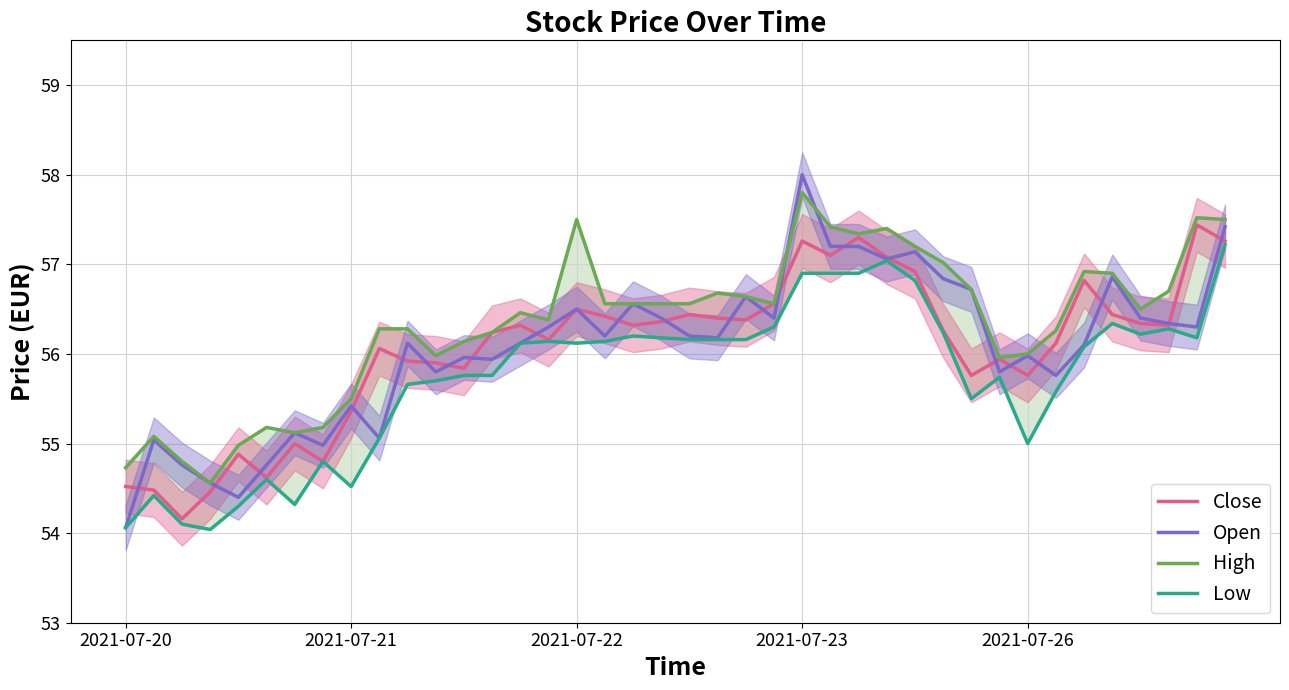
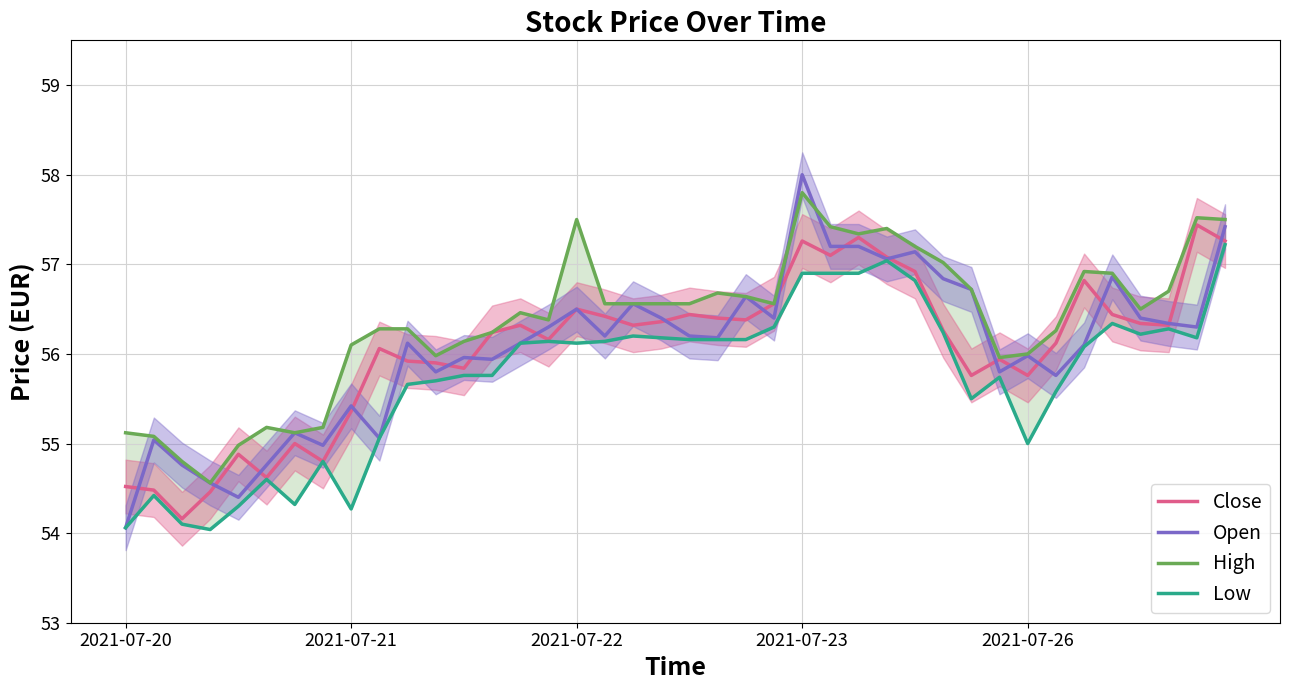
High, 2021-07-20: 54.7 -> 55.1
High, 2021-07-21: 55.5 -> 56.1
Low, 2021-07-21: 54.5 -> 54.3
